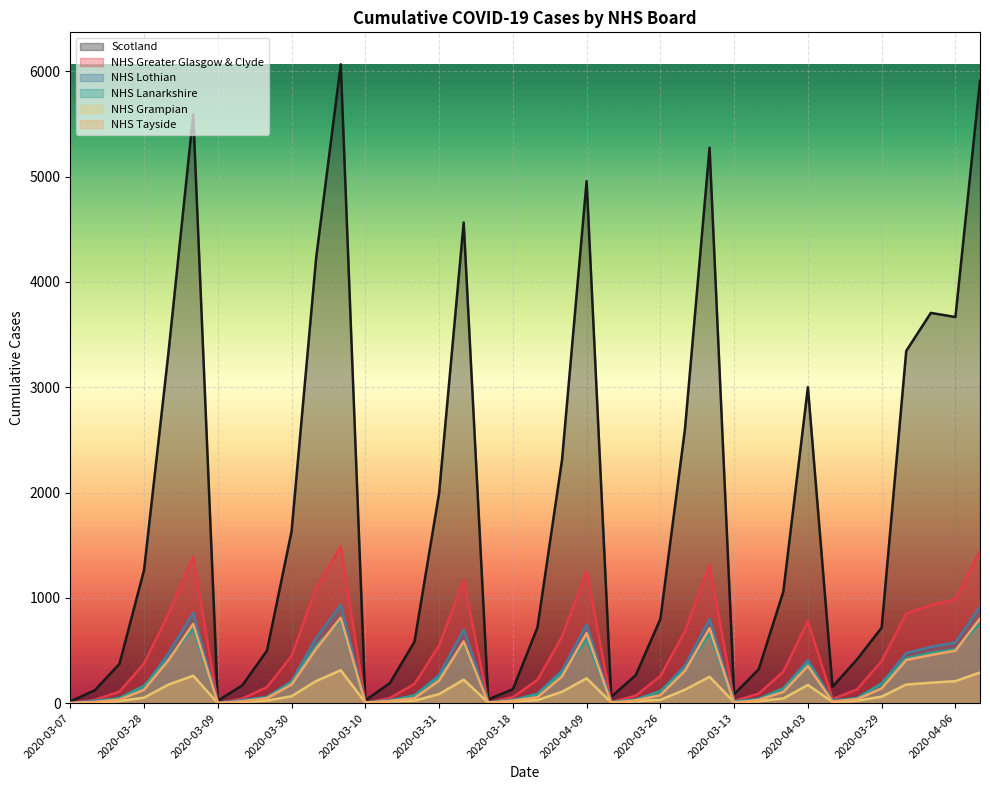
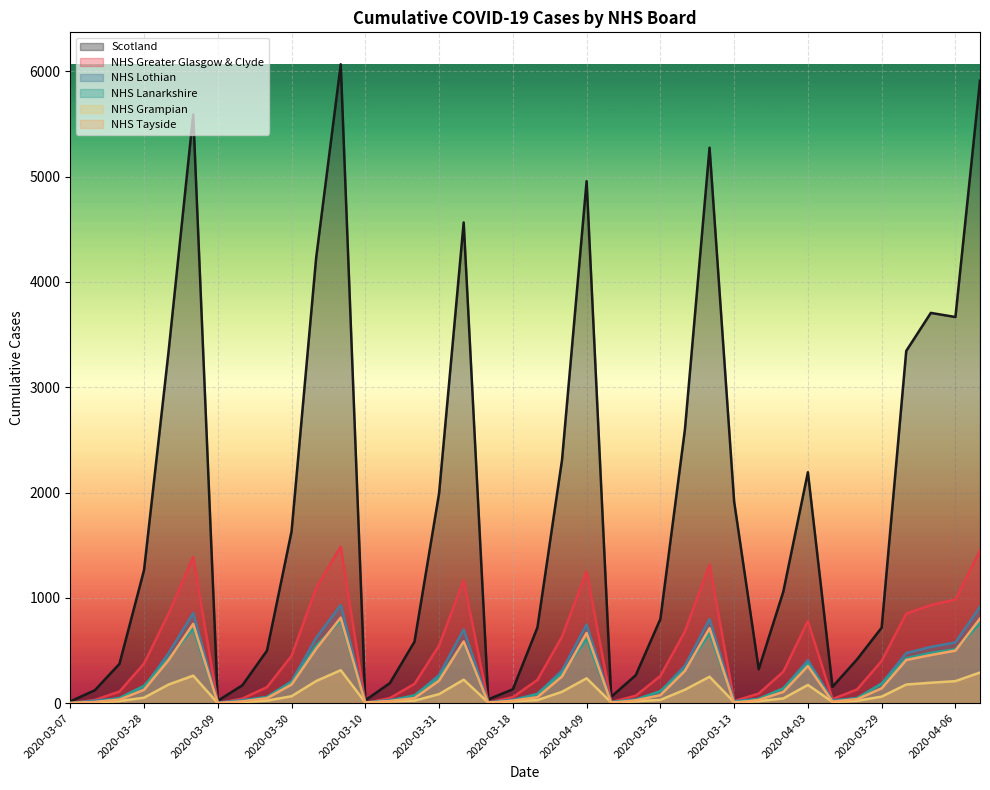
Scotland, 2020-03-13: 80 -> 1920
Scotland, 2020-04-03: 3000 -> 2190
